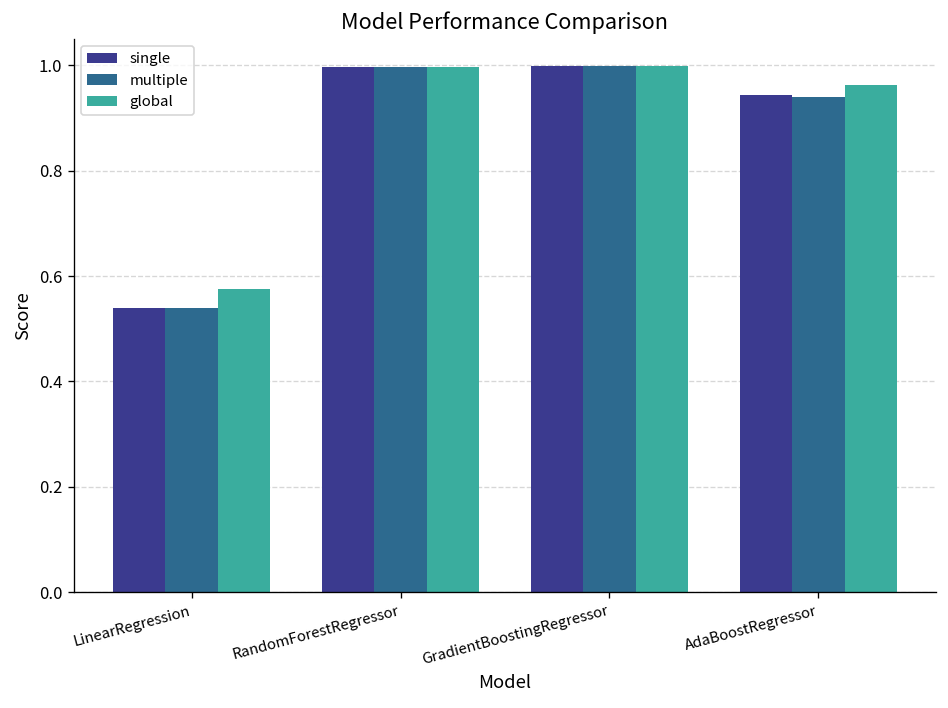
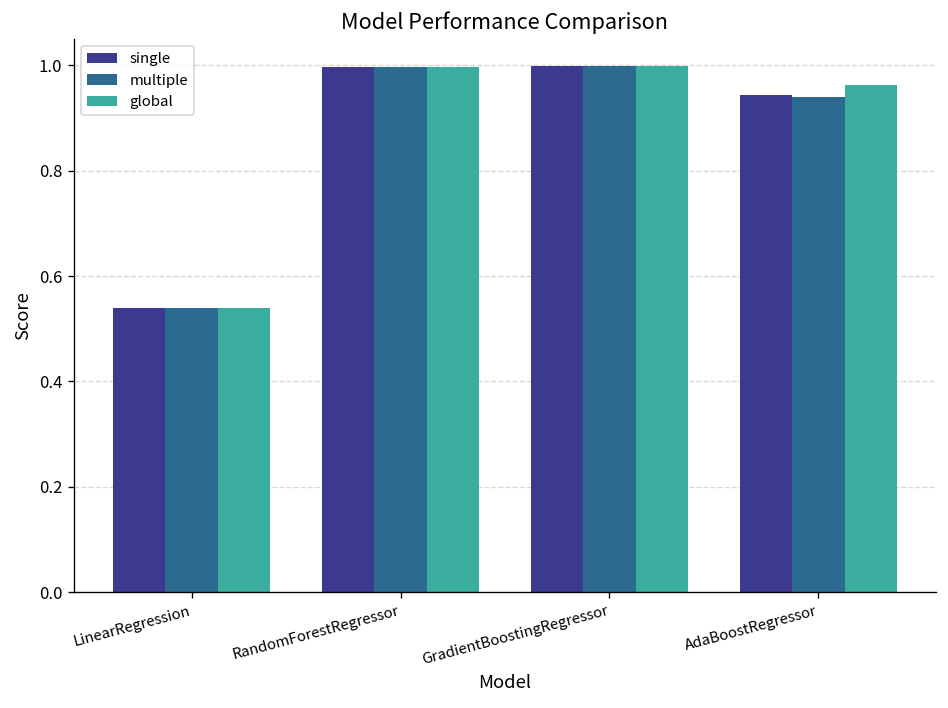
global, LinearRegression: 0.58 -> 0.54
